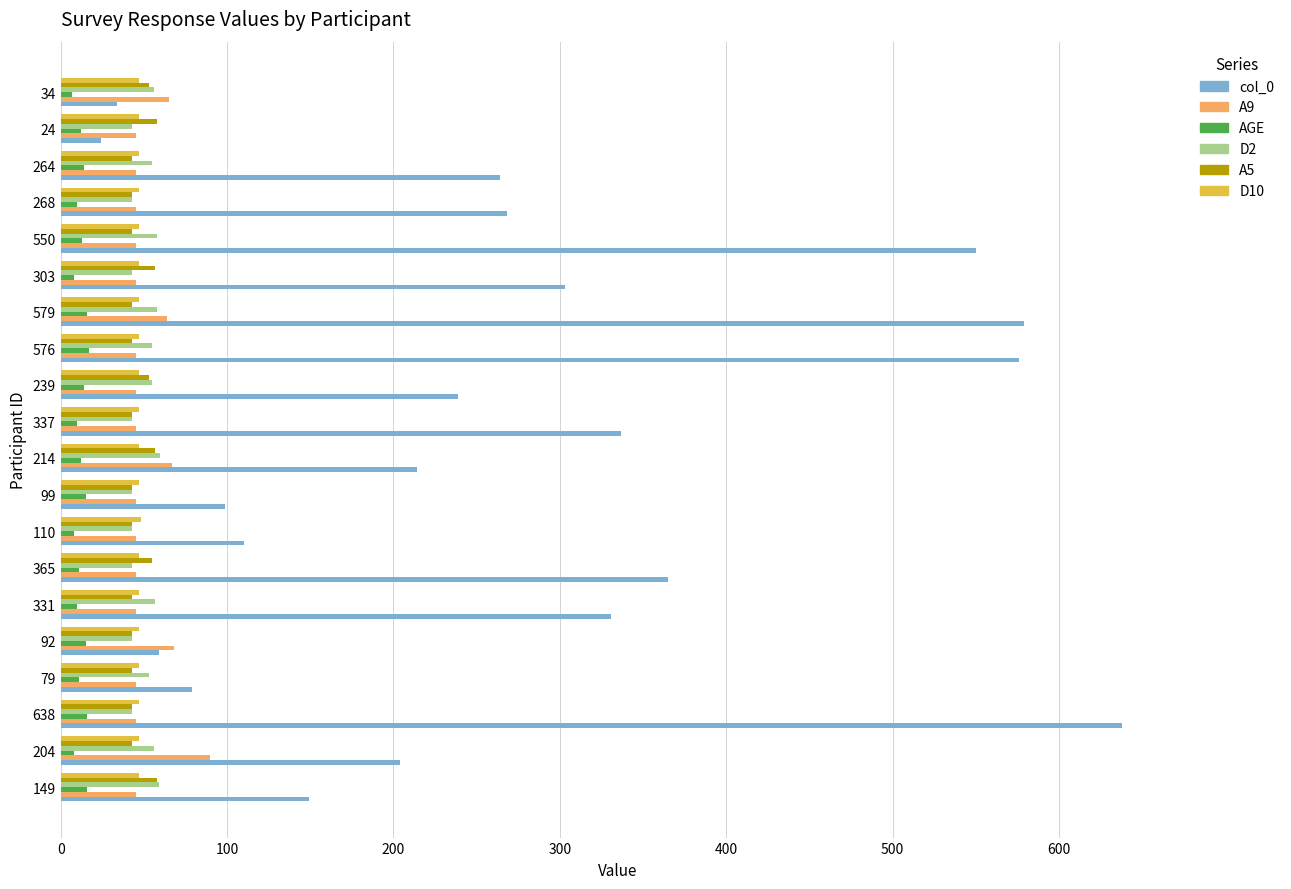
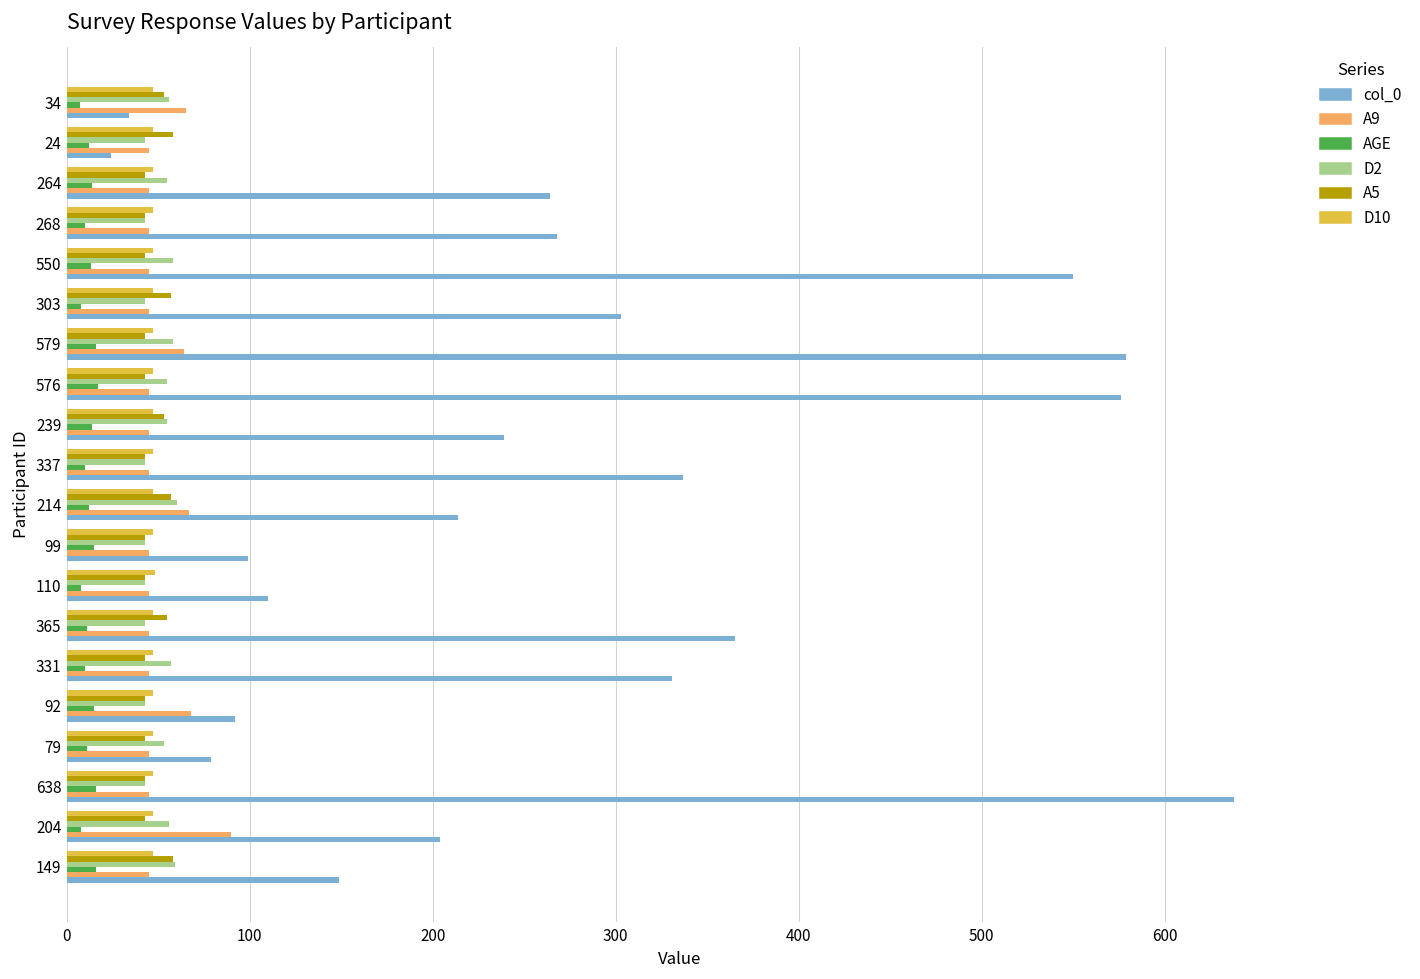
col_0, 92: 59 -> 92
